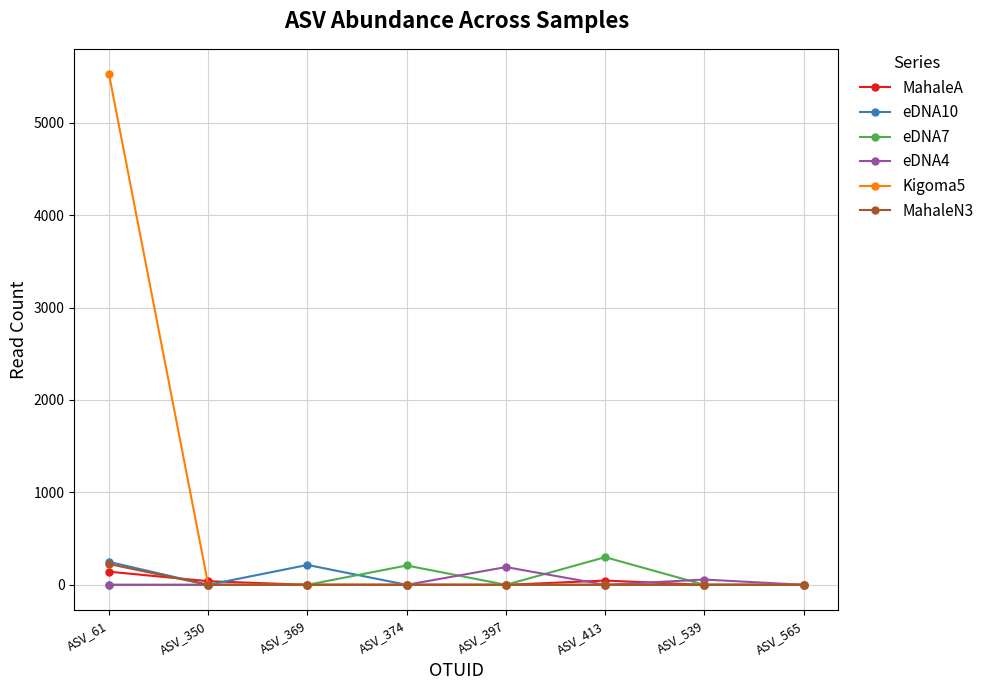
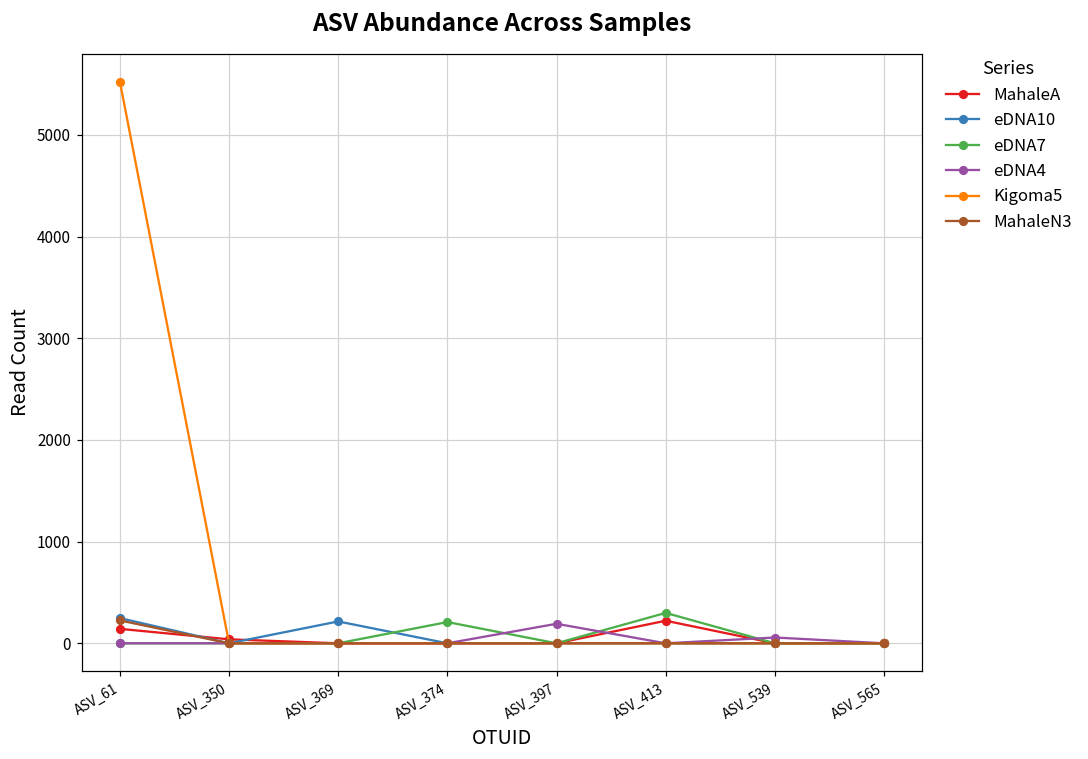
MahaleA, ASV_413: 0 -> 200
